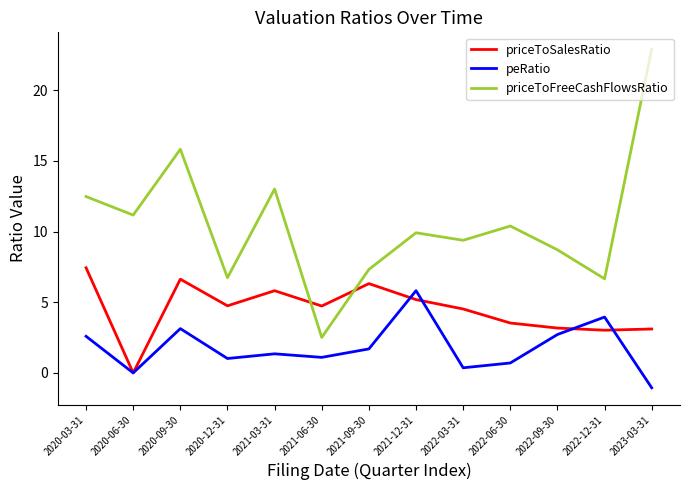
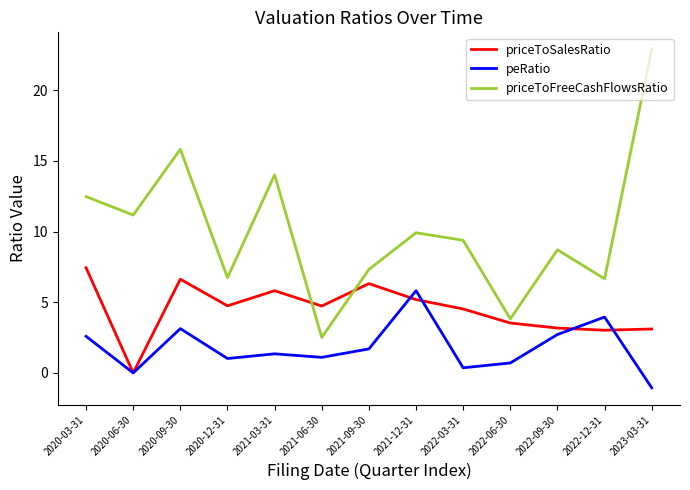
priceToFreeCashFlowsRatio, 2021-03-31: 13.0 -> 14.0
priceToFreeCashFlowsRatio, 2022-06-30: 10.4 -> 3.8
